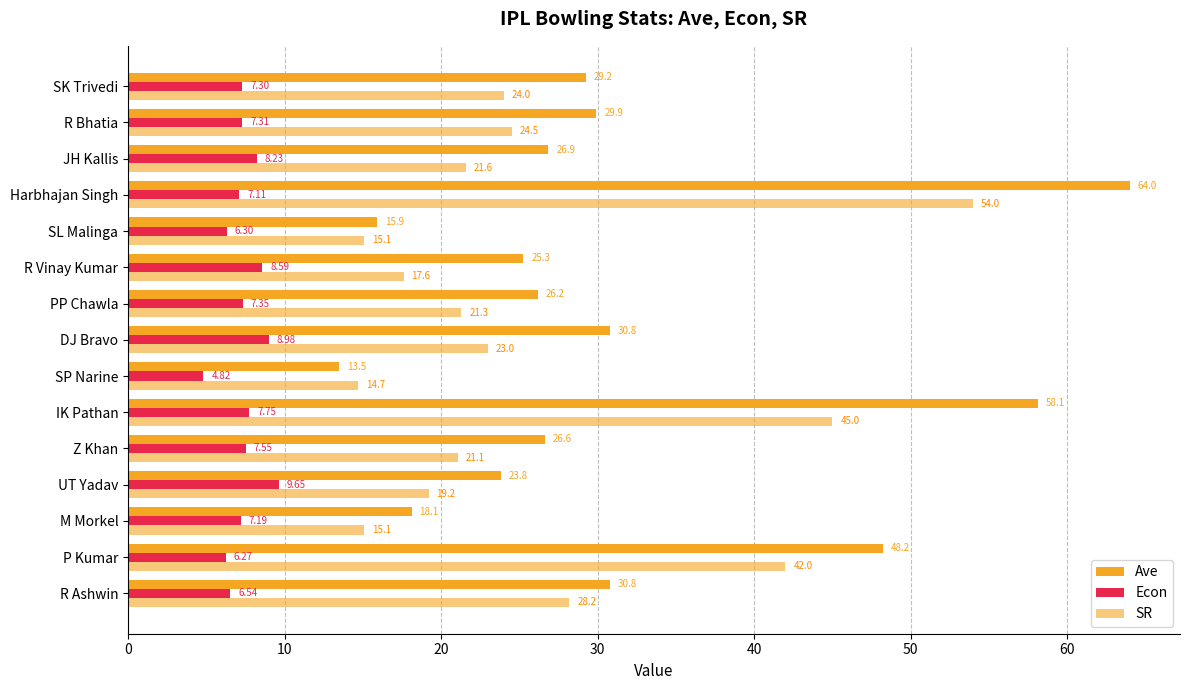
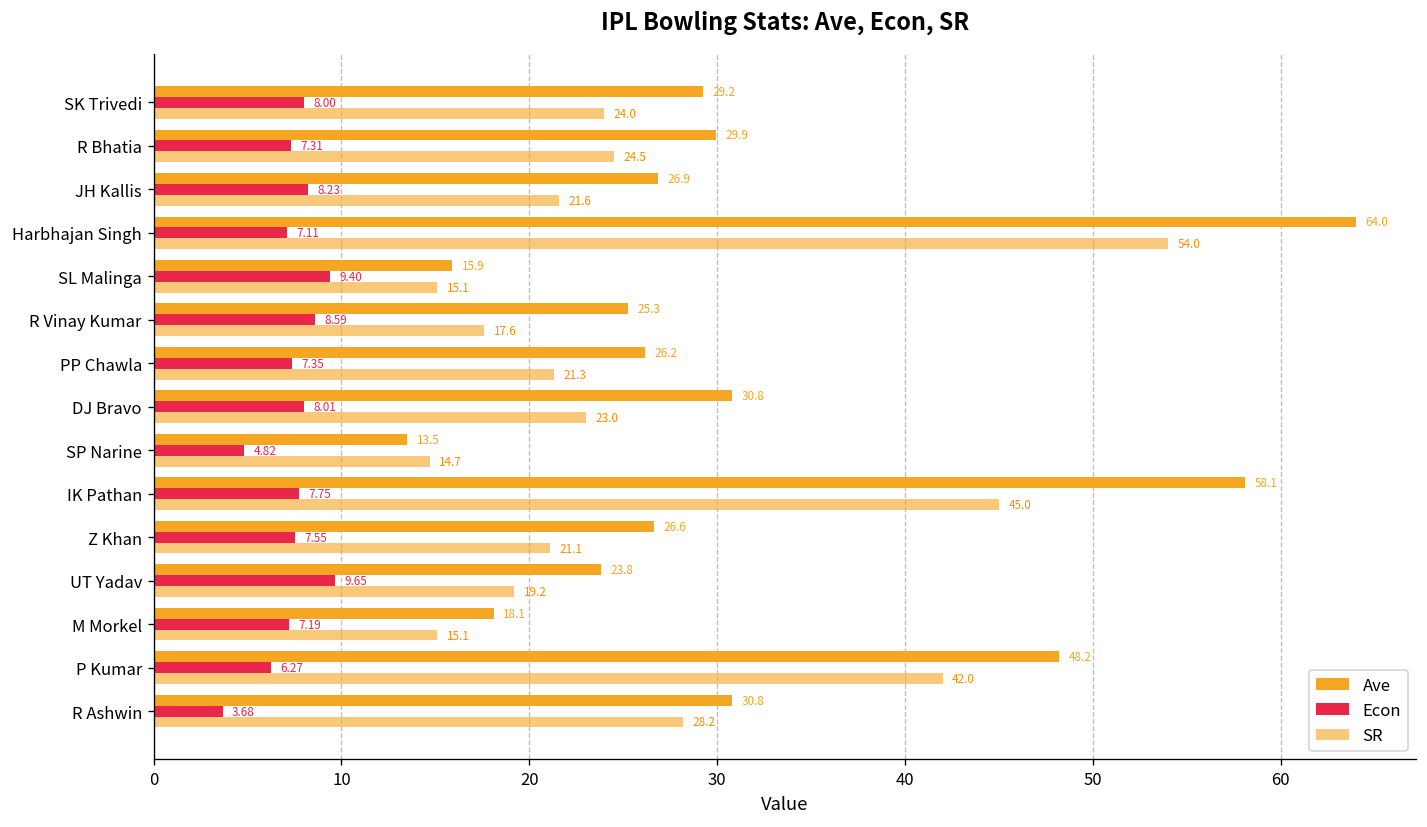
Econ, SK Trivedi: 7.30 -> 8.00
Econ, SL Malinga: 6.30 -> 9.40
Econ, DJ Bravo: 8.98 -> 8.01
Econ, R Ashwin: 6.54 -> 3.68
